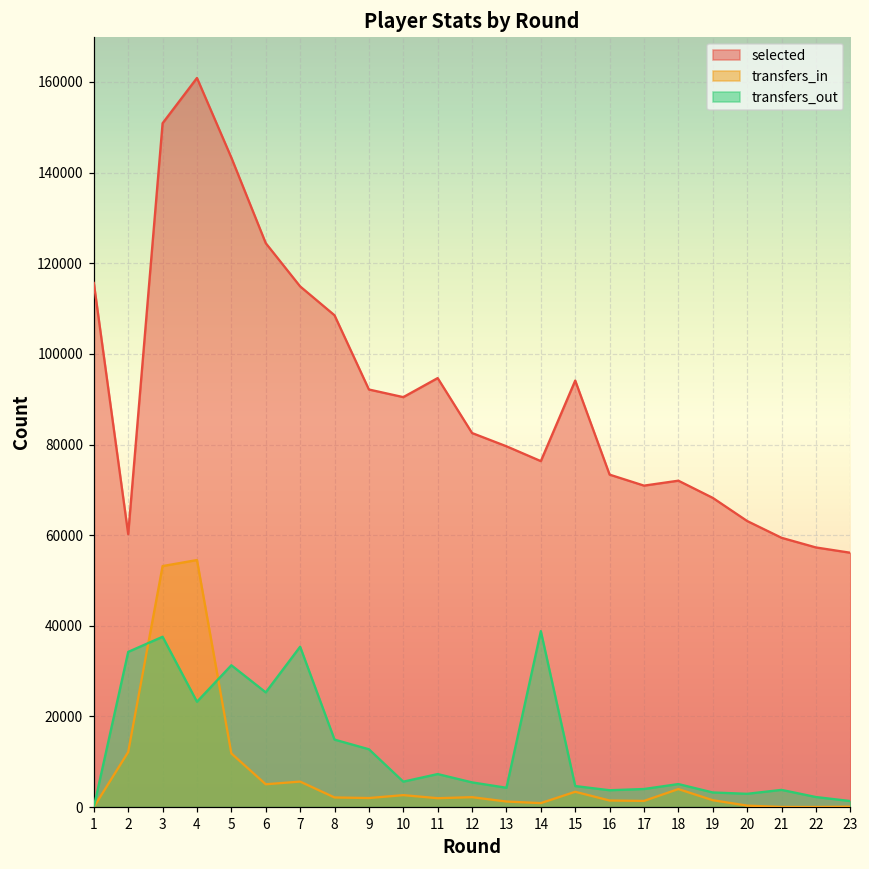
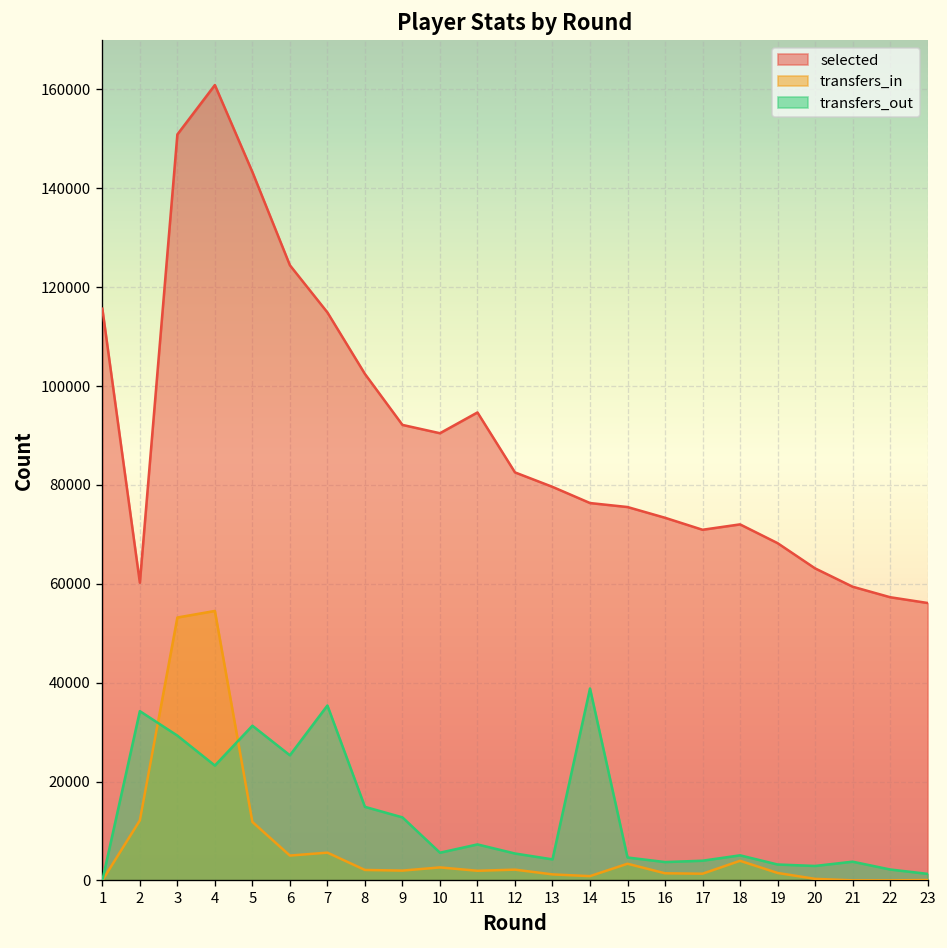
transfers_out, 3: 38000 -> 29000
selected, 8: 109000 -> 102000
selected, 15: 94000 -> 76000
